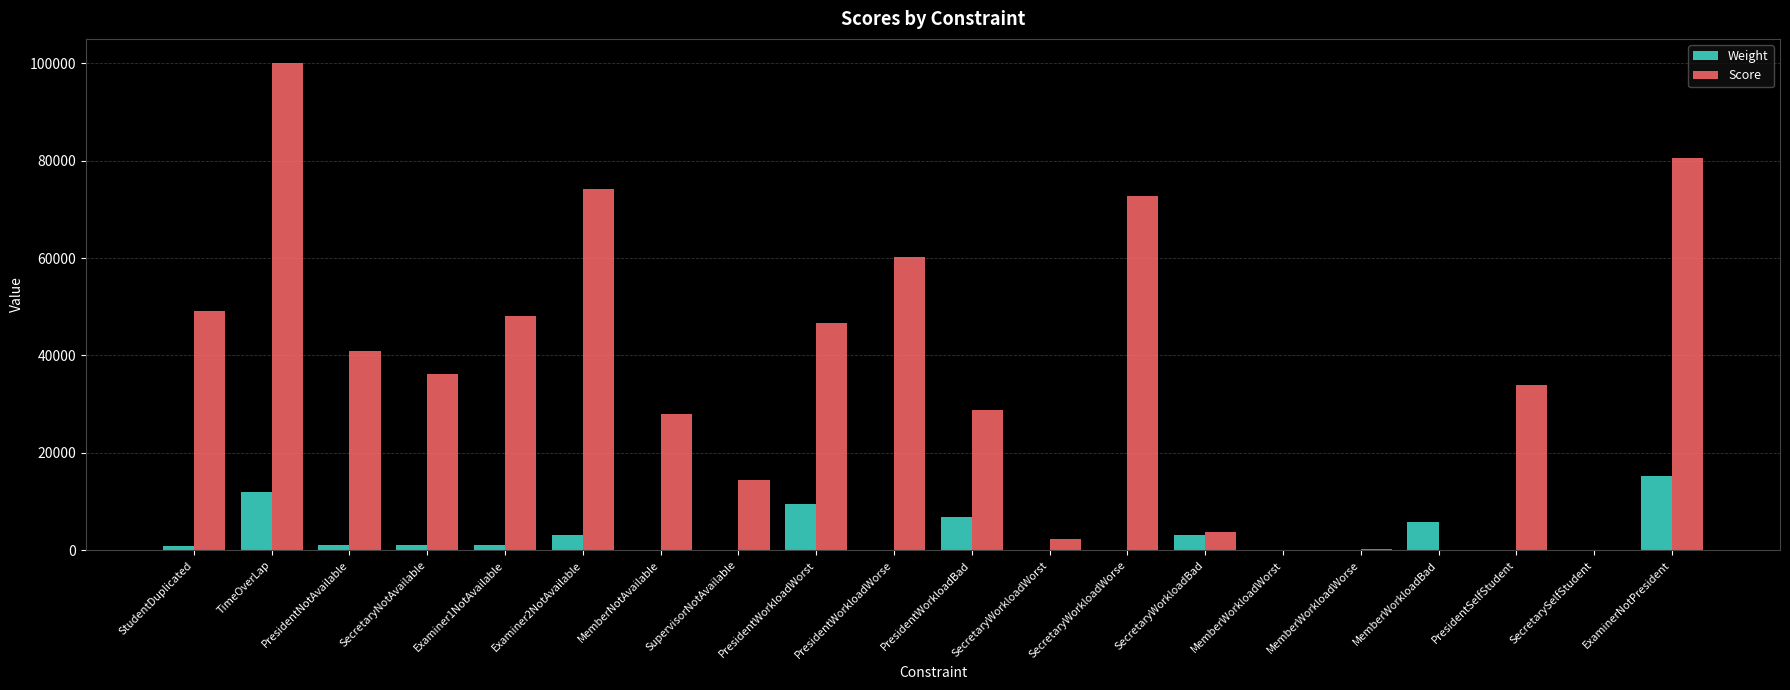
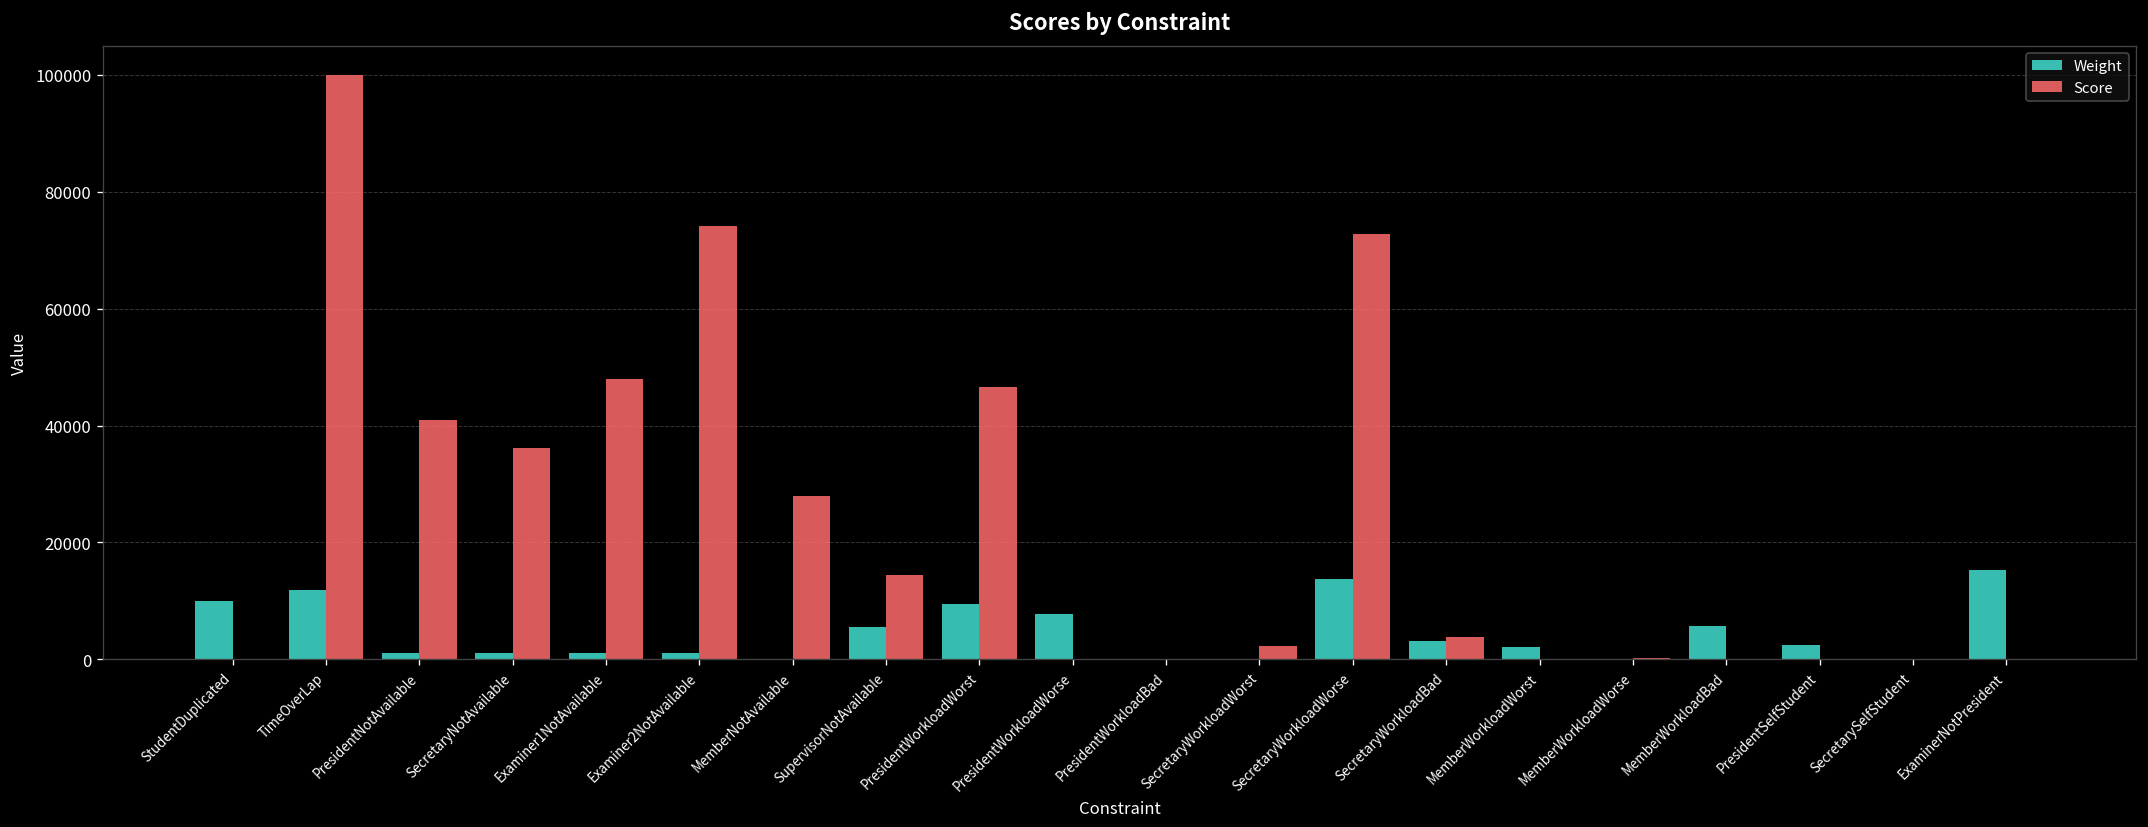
Weight, StudentDuplicated: 1000 -> 10000
Score, StudentDuplicated: 49000 -> 0
Weight, Examiner2NotAvailable: 3000 -> 1000
Weight, SupervisorNotAvailable: 0 -> 6000
Weight, PresidentWorkloadWorse: 0 -> 8000
Score, PresidentWorkloadWorse: 60000 -> 0
Weight, PresidentWorkloadBad: 7000 -> 0
Score, PresidentWorkloadBad: 29000 -> 0
Weight, SecretaryWorkloadWorse: 0 -> 14000
Weight, MemberWorkloadWorst: 0 -> 2000
Weight, PresidentSelfStudent: 0 -> 2000
Score, PresidentSelfStudent: 34000 -> 0
Score, ExaminerNotPresident: 81000 -> 0
